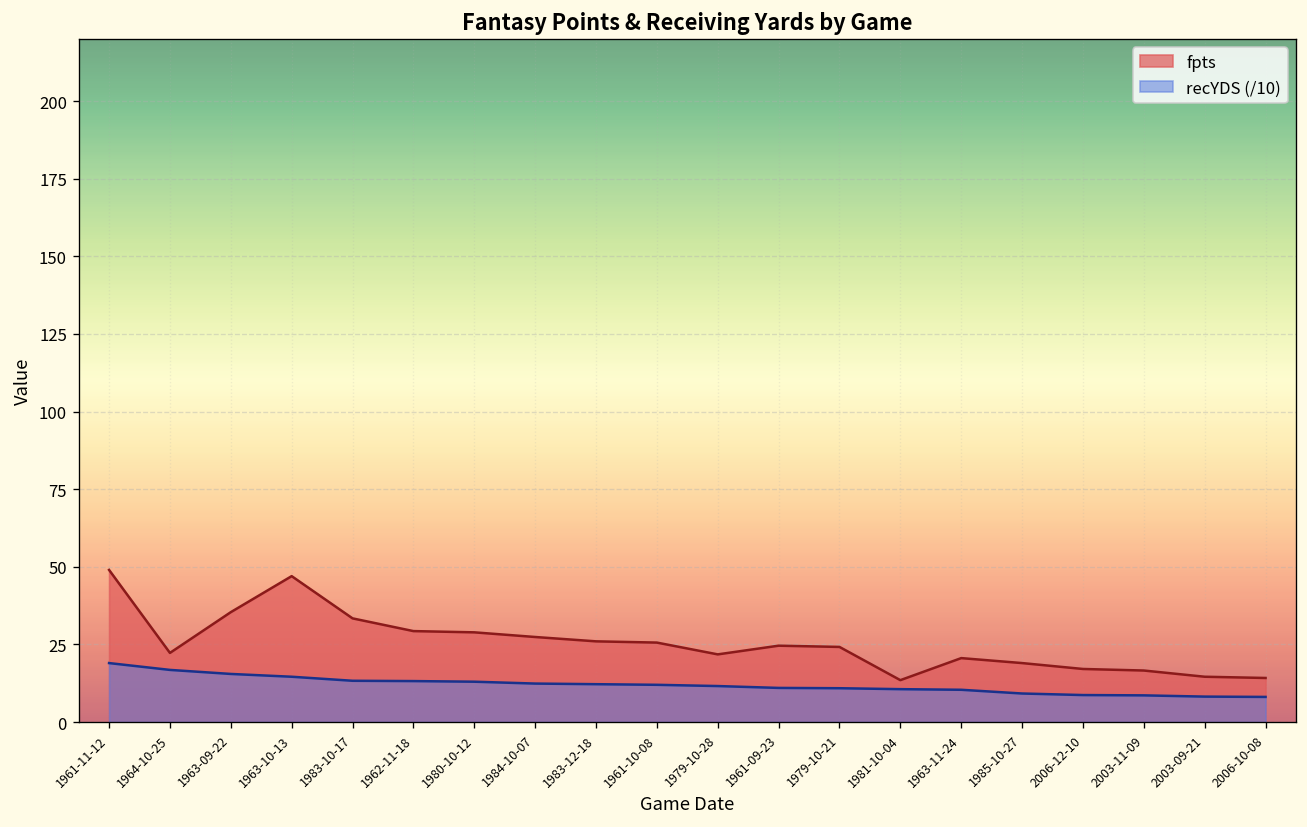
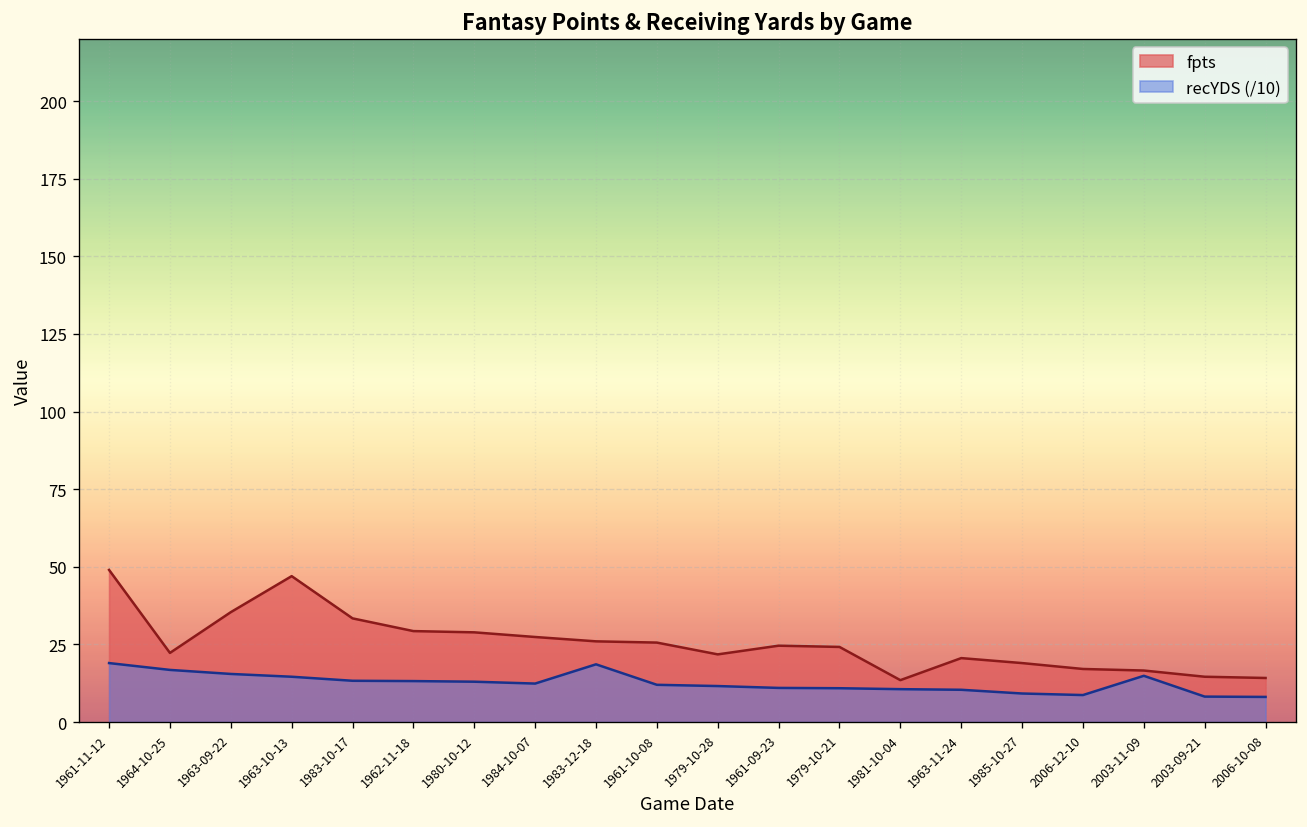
recYDS (/10), 1983-12-18: 12 -> 19
recYDS (/10), 2003-11-09: 9 -> 15
